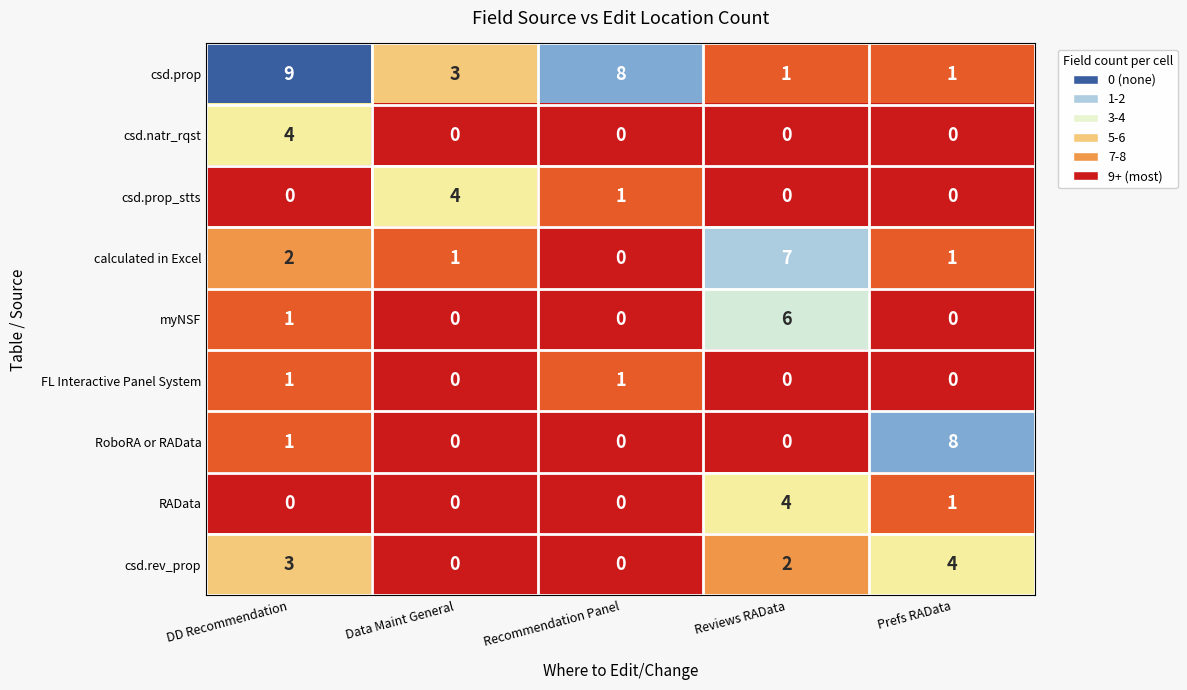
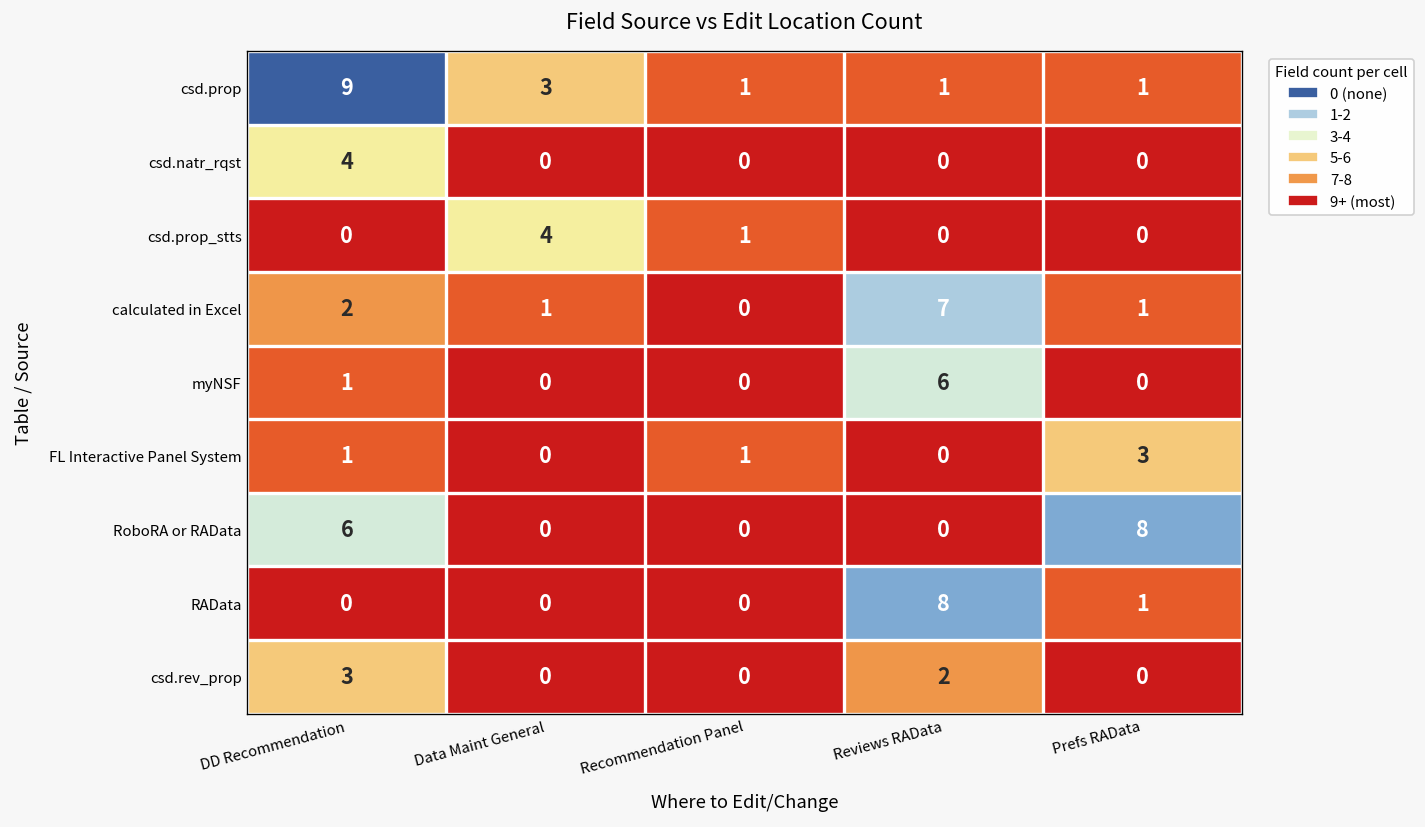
csd.prop, Recommendation Panel: 8 -> 1
FL Interactive Panel System, Prefs RAData: 0 -> 3
RoboRA or RAData, DD Recommendation: 1 -> 6
RAData, Reviews RAData: 4 -> 8
csd.rev_prop, Prefs RAData: 4 -> 0
